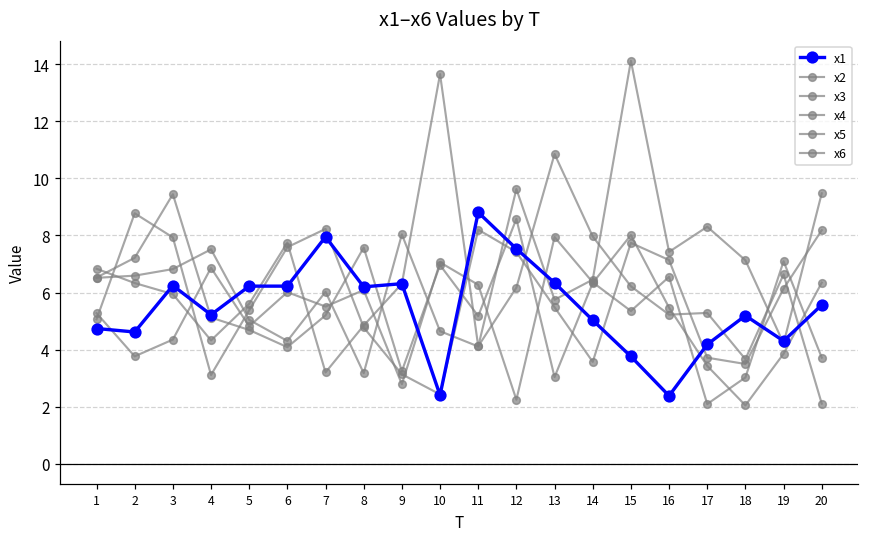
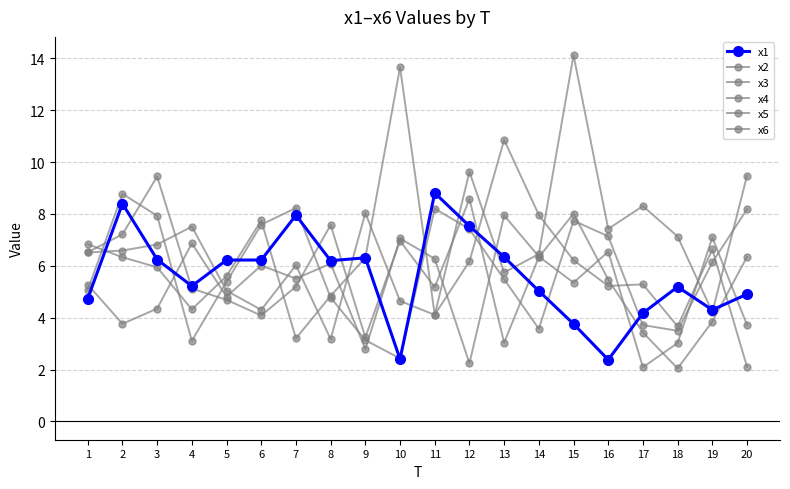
x1, 2: 4.6 -> 8.4
x1, 20: 5.6 -> 4.9
